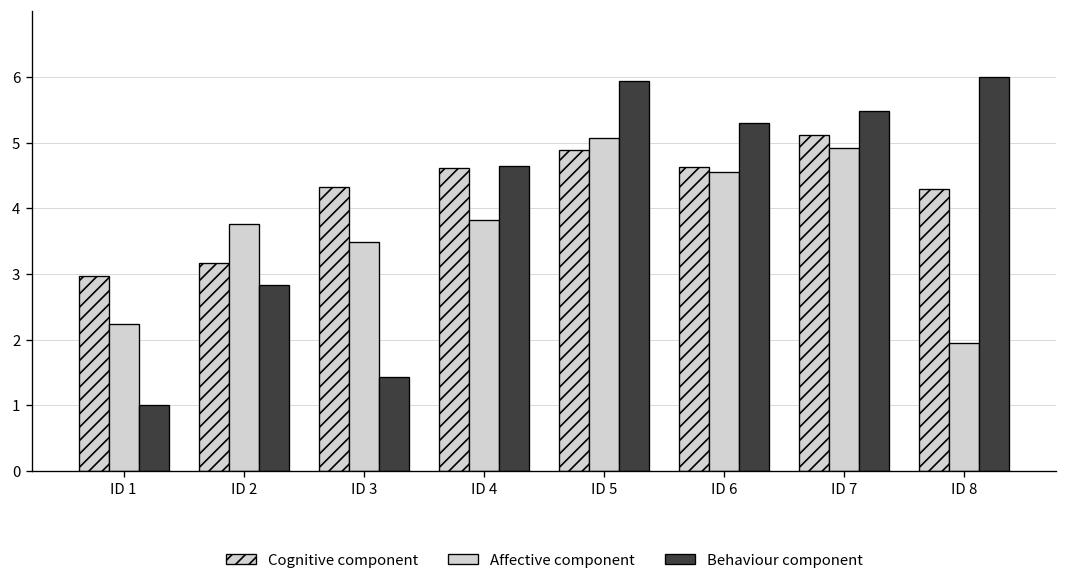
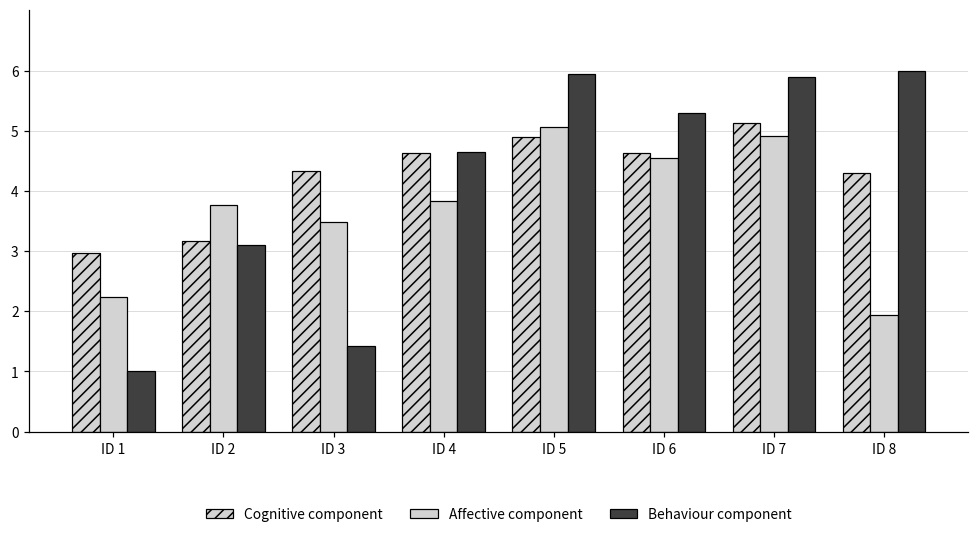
Behaviour component, ID 2: 2.8 -> 3.1
Behaviour component, ID 7: 5.5 -> 5.9
